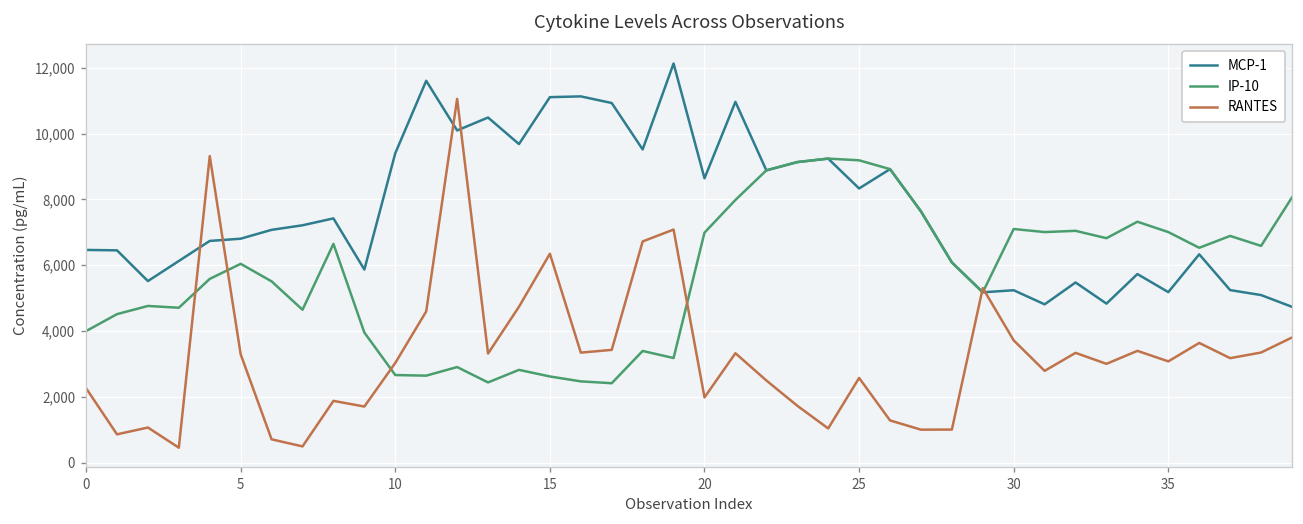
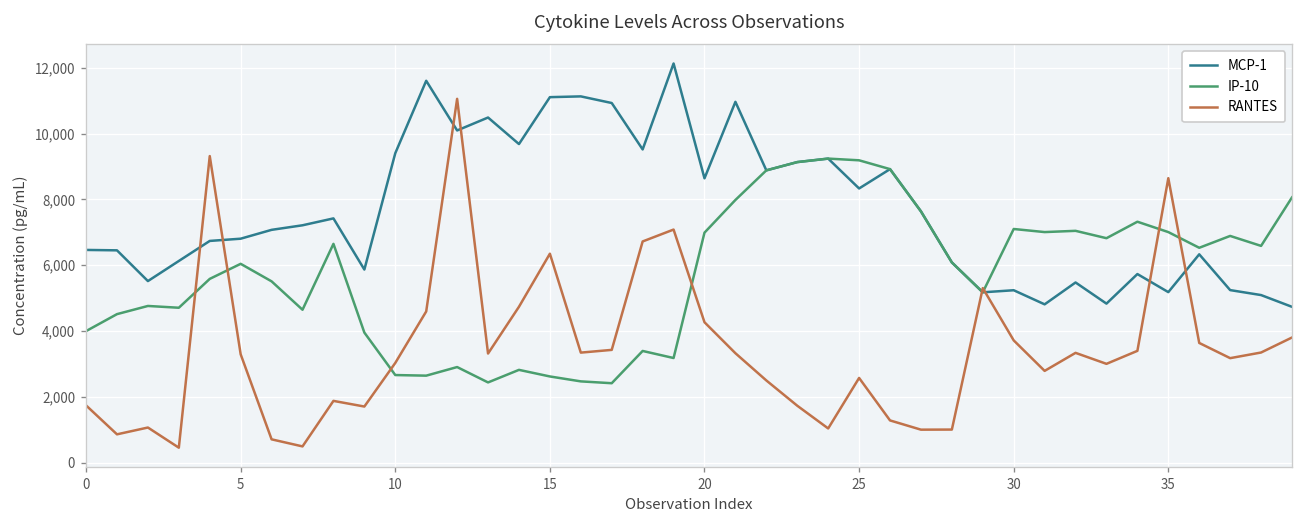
RANTES, 0: 2,300 -> 1,700
RANTES, 20: 2,000 -> 4,300
RANTES, 35: 3,100 -> 8,600
